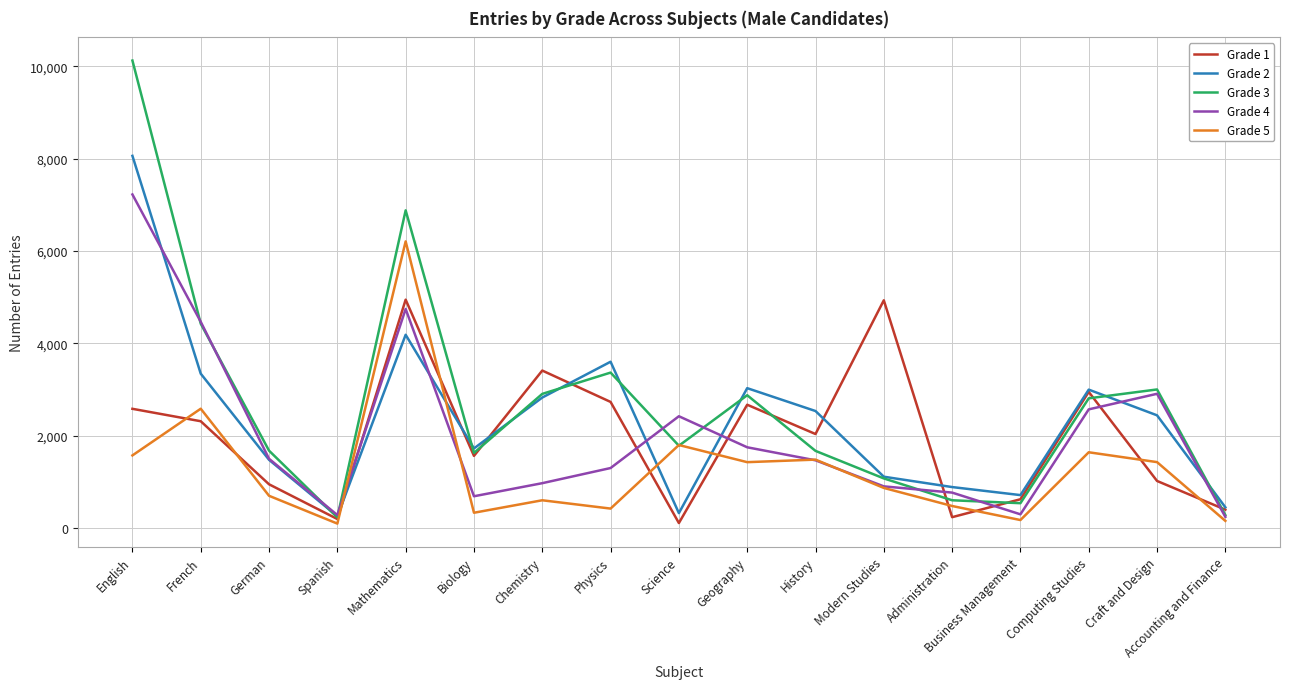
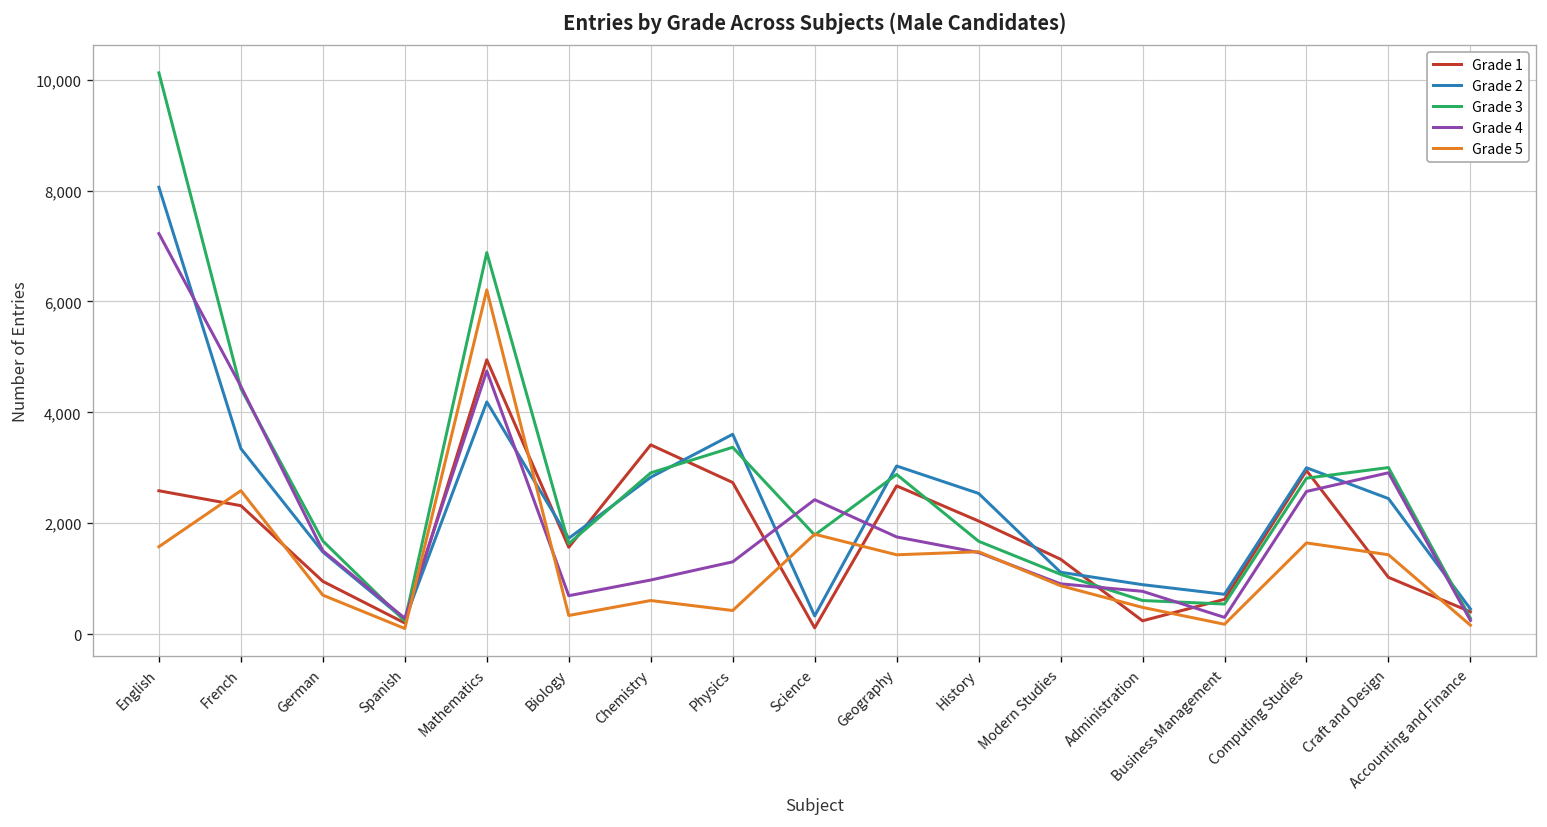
Grade 1, Modern Studies: 4,900 -> 1,400
